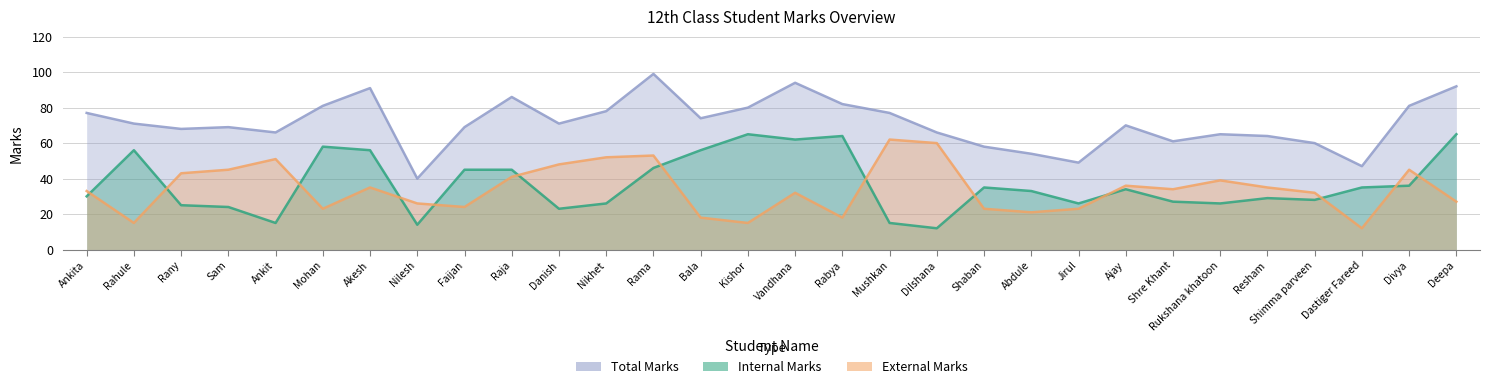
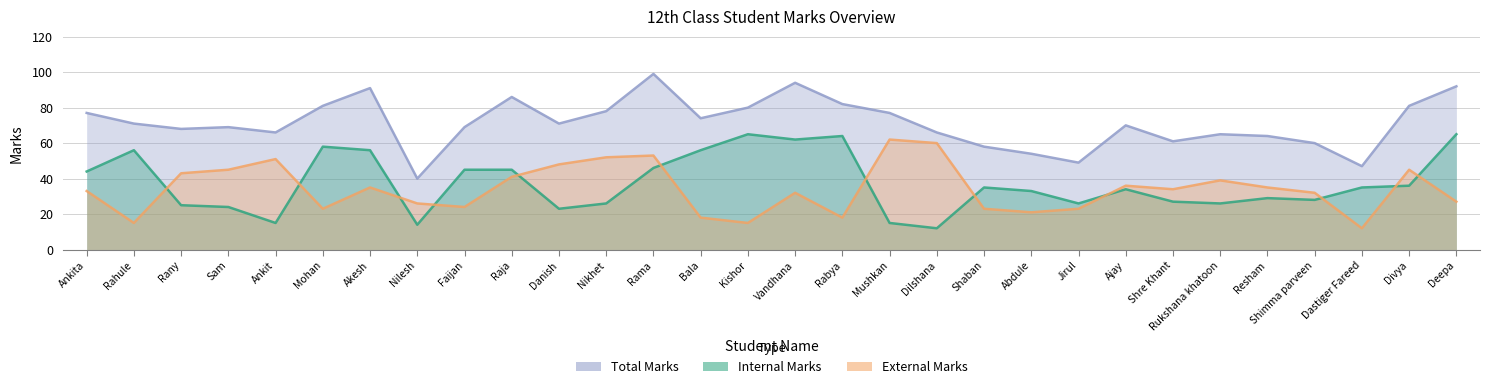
Internal Marks, Ankita: 30 -> 44
